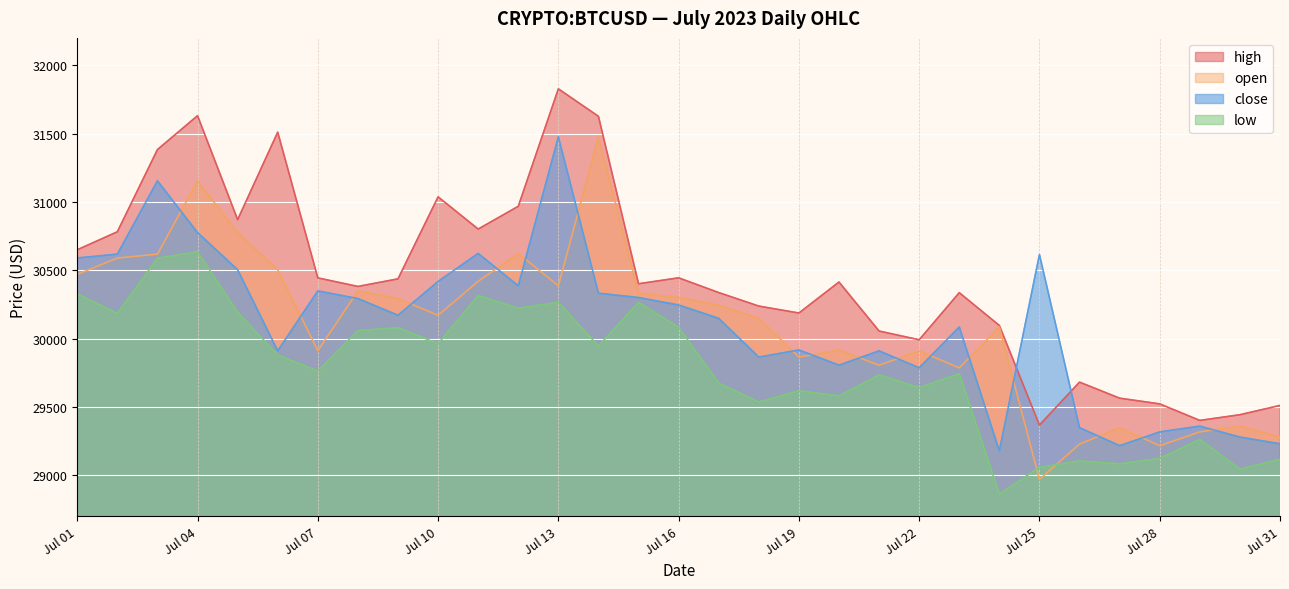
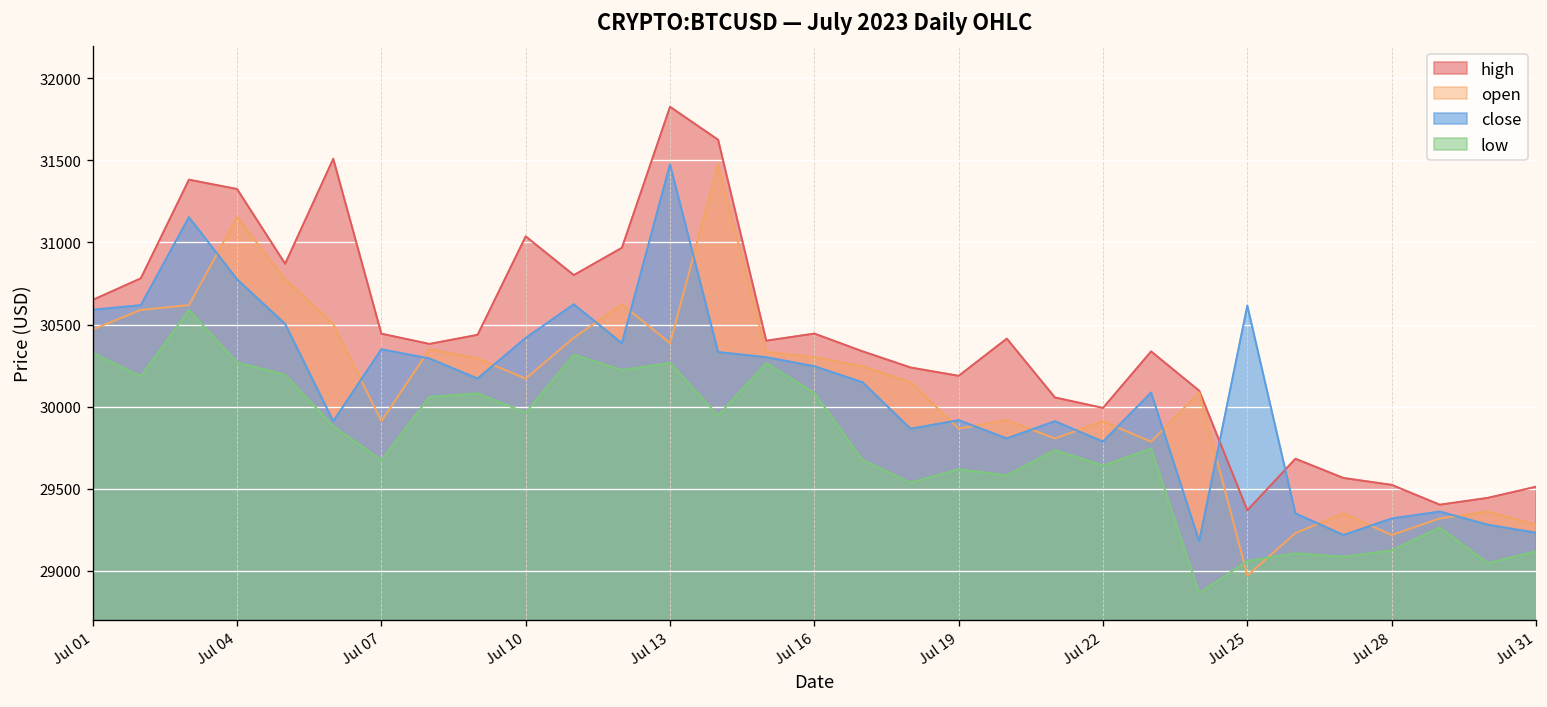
high, Jul 04: 31630 -> 31330
low, Jul 04: 30630 -> 30270
low, Jul 07: 29760 -> 29670
